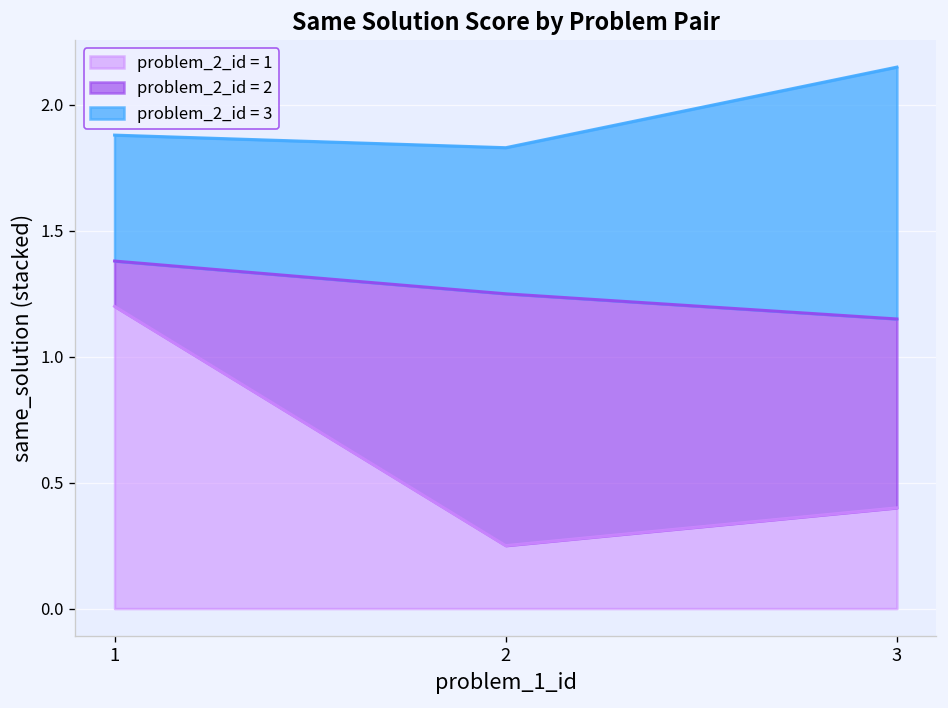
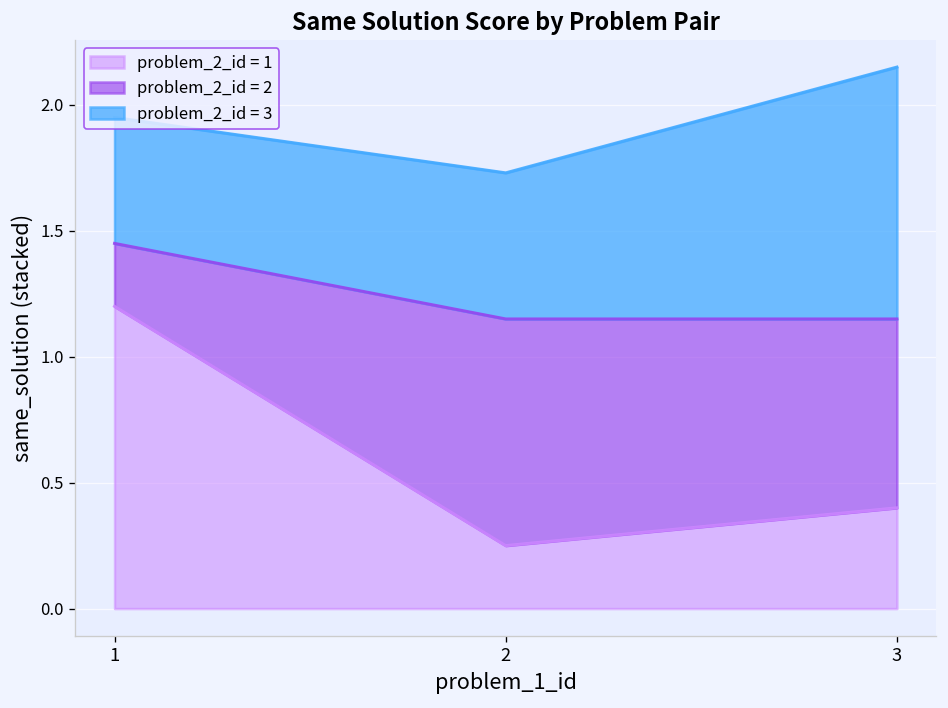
problem_2_id = 2, 1: 0.18 -> 0.25
problem_2_id = 2, 2: 1.0 -> 0.9
